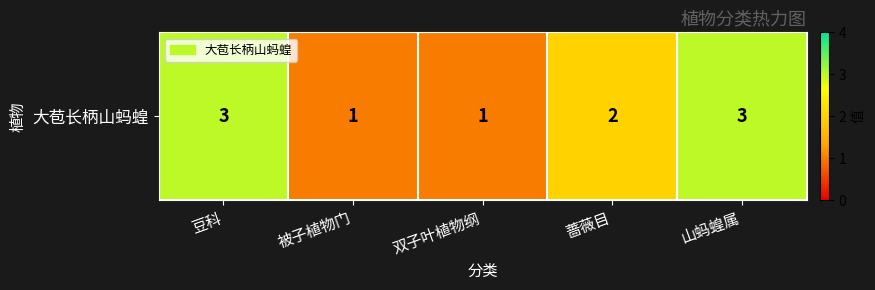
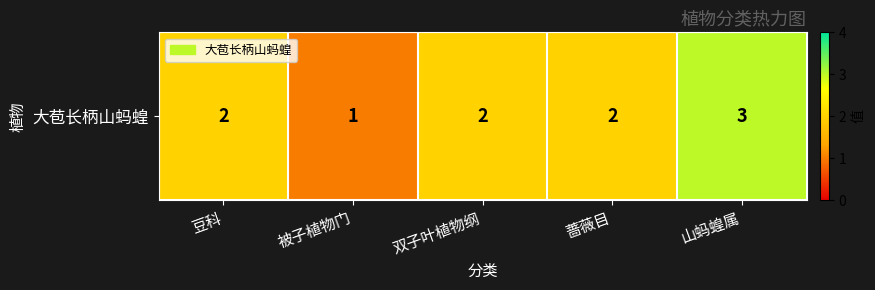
大苞长柄山蚂蝗, 豆科: 3 -> 2
大苞长柄山蚂蝗, 双子叶植物纲: 1 -> 2
